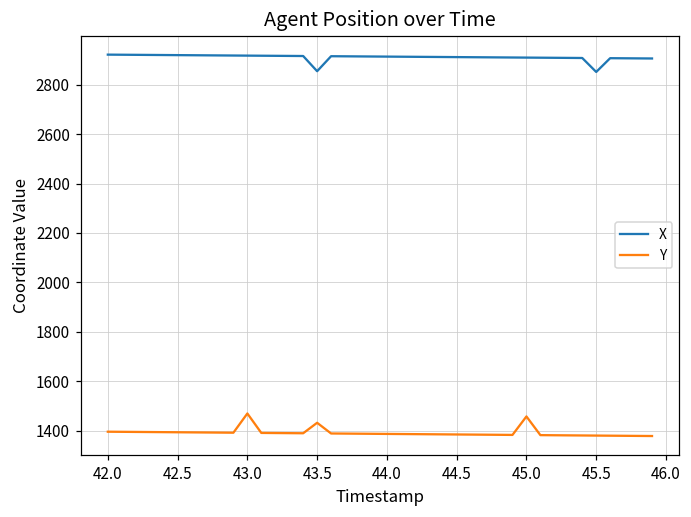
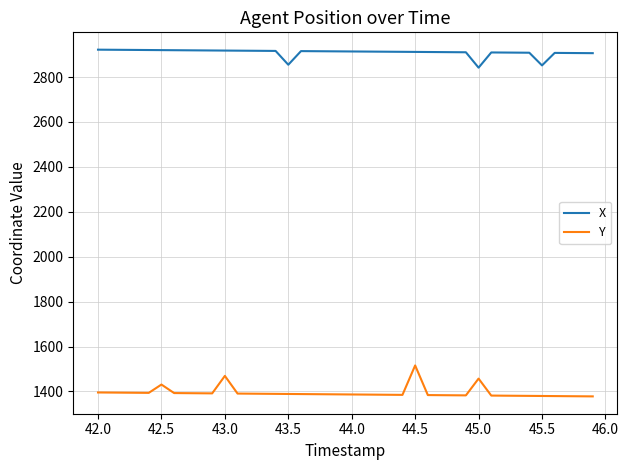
Y, 42.5: 1390 -> 1430
Y, 43.5: 1430 -> 1390
Y, 44.5: 1380 -> 1520
X, 45.0: 2910 -> 2840
